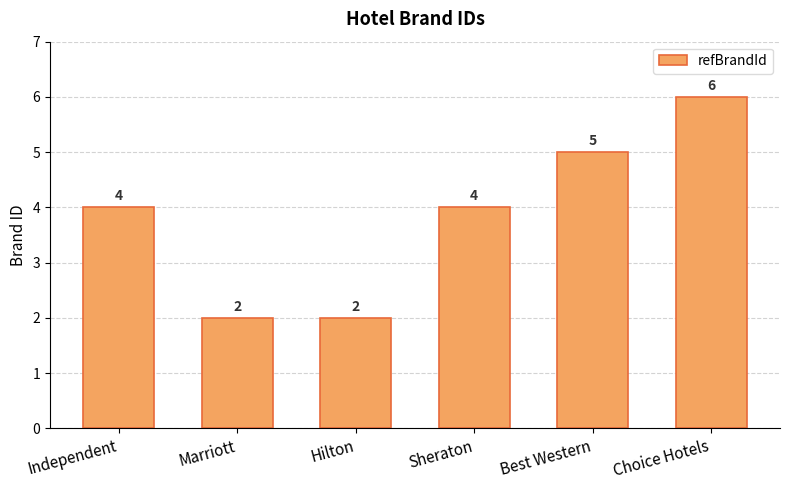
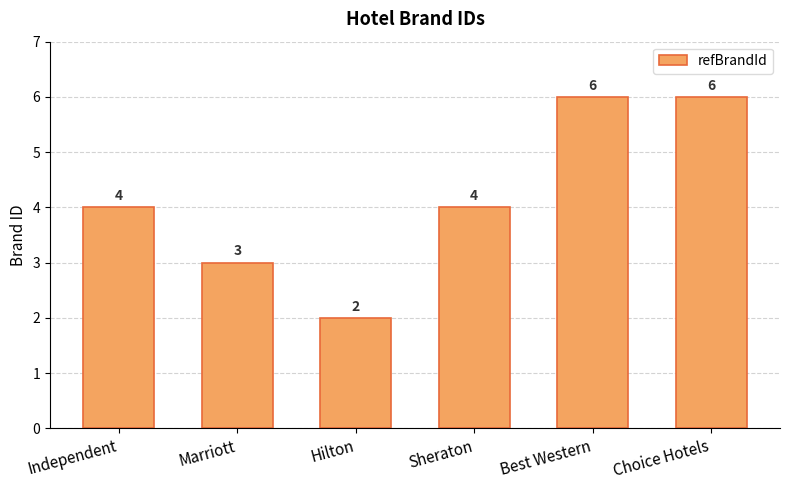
Marriott: 2 -> 3
Best Western: 5 -> 6
